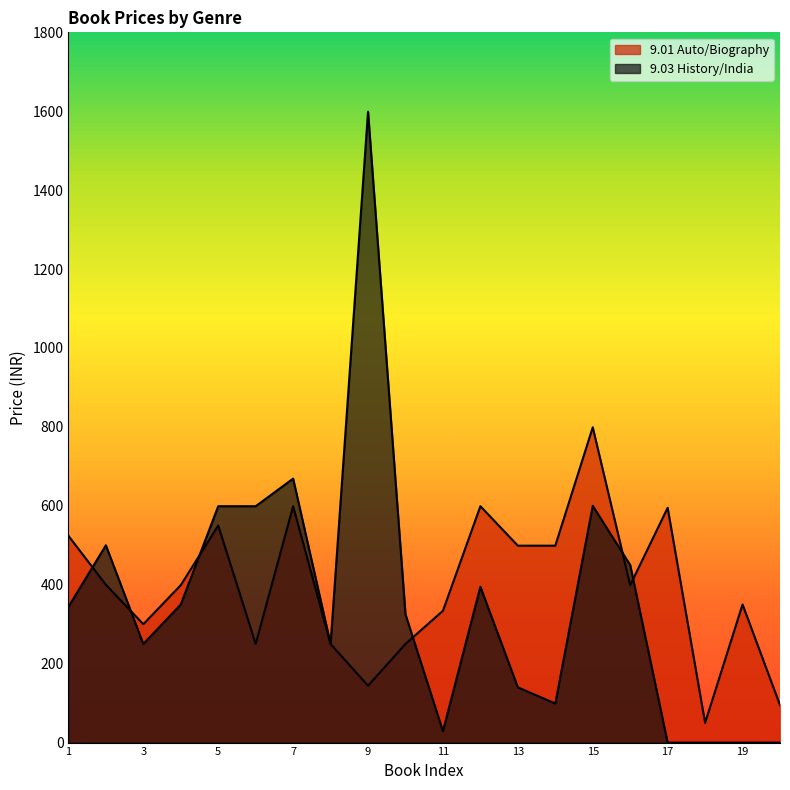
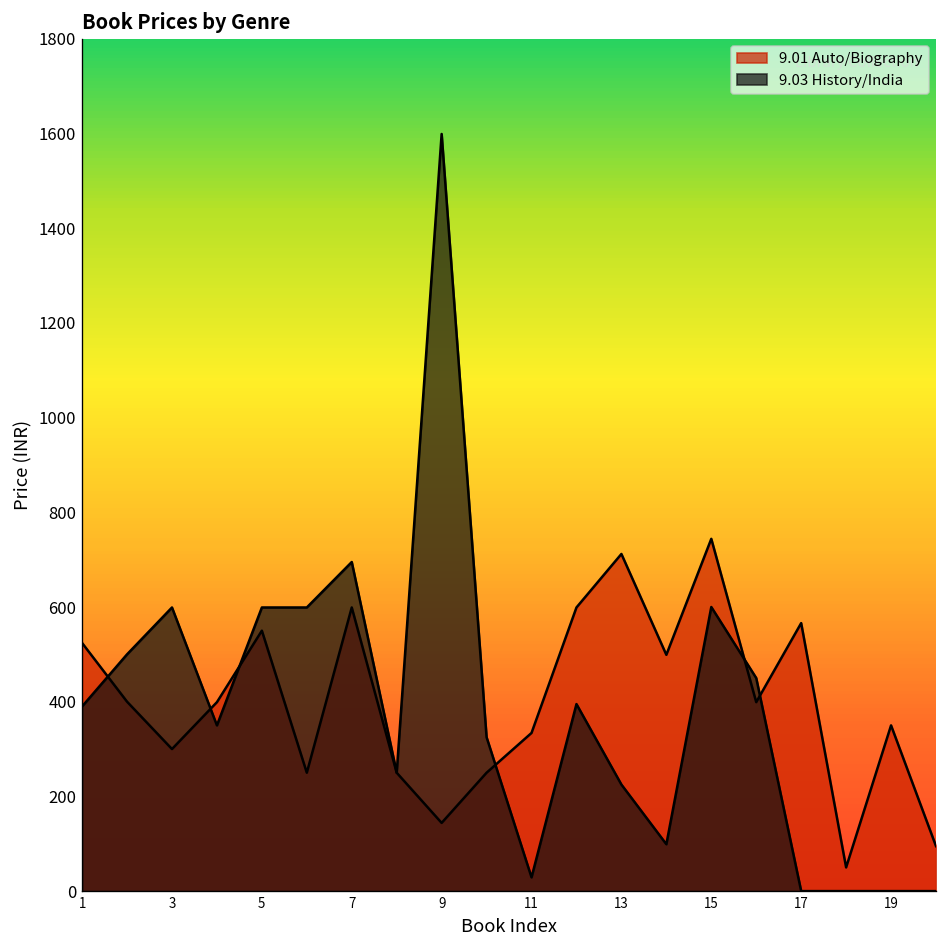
9.03 History/India, 1: 340 -> 390
9.03 History/India, 3: 250 -> 600
9.03 History/India, 7: 670 -> 700
9.01 Auto/Biography, 13: 500 -> 710
9.03 History/India, 13: 140 -> 230
9.01 Auto/Biography, 15: 800 -> 740
9.01 Auto/Biography, 17: 600 -> 570
